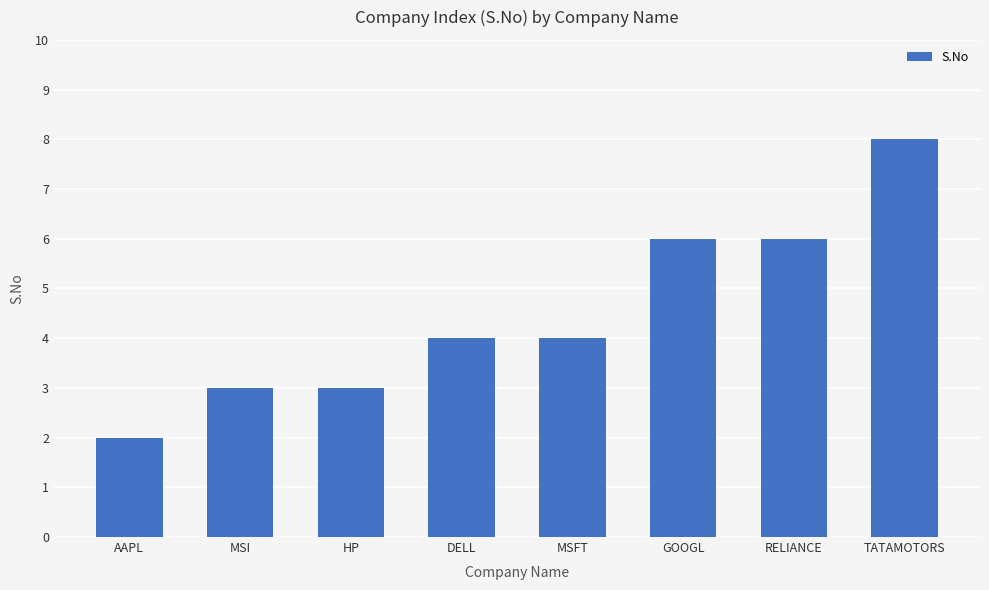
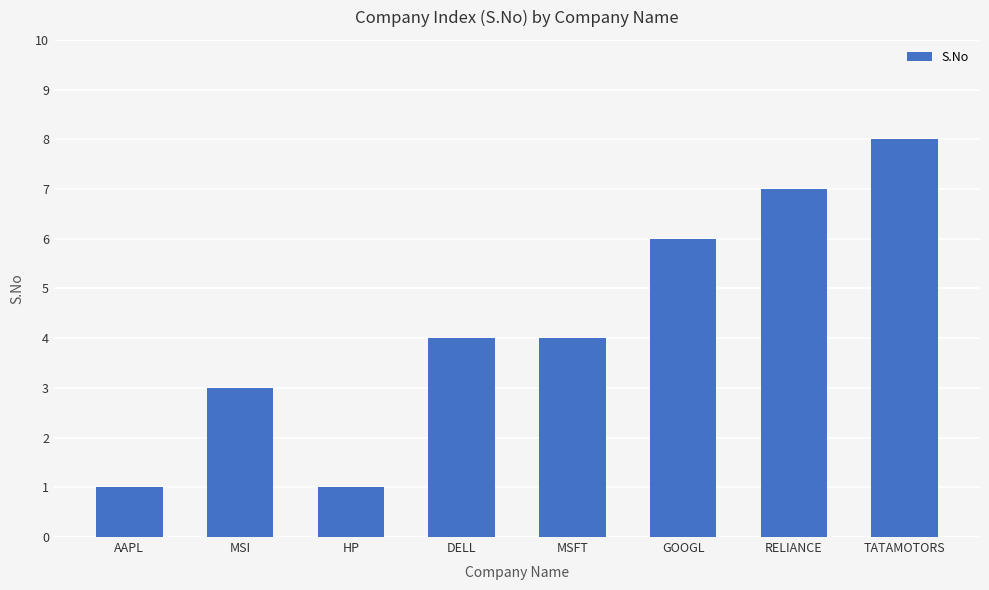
AAPL: 2 -> 1
HP: 3 -> 1
RELIANCE: 6 -> 7
